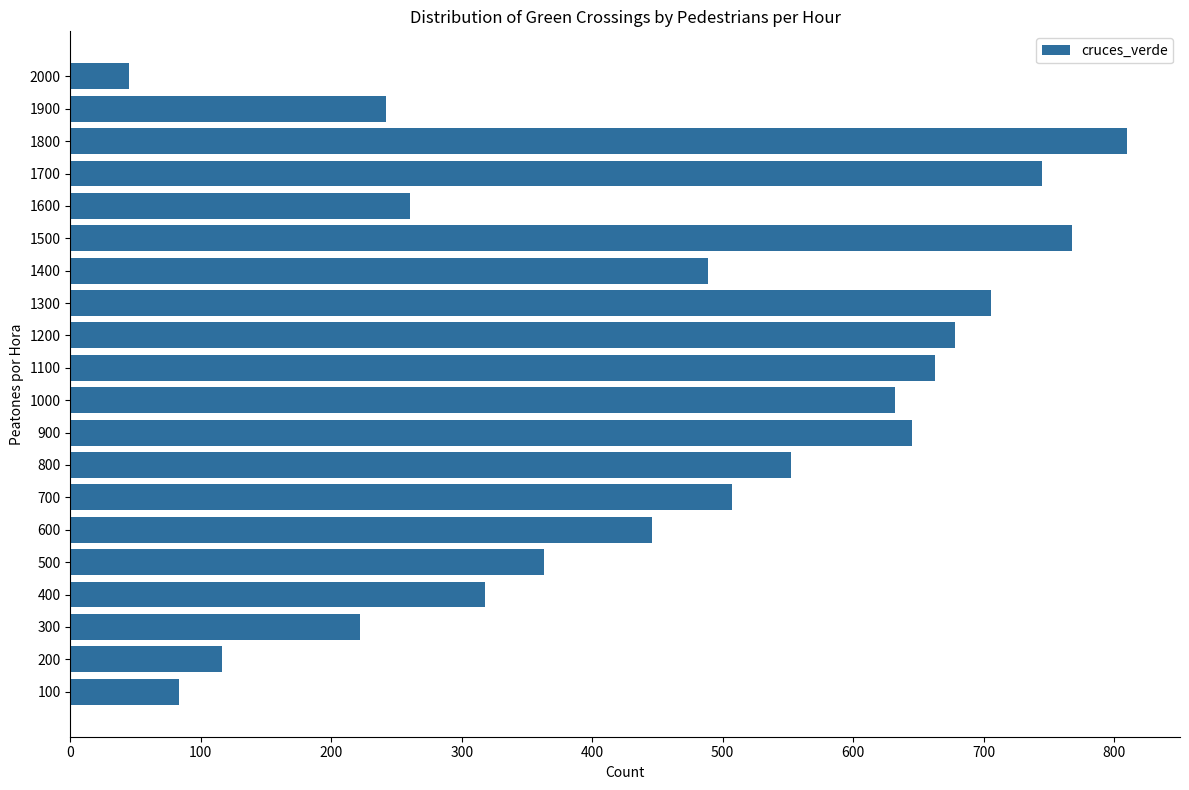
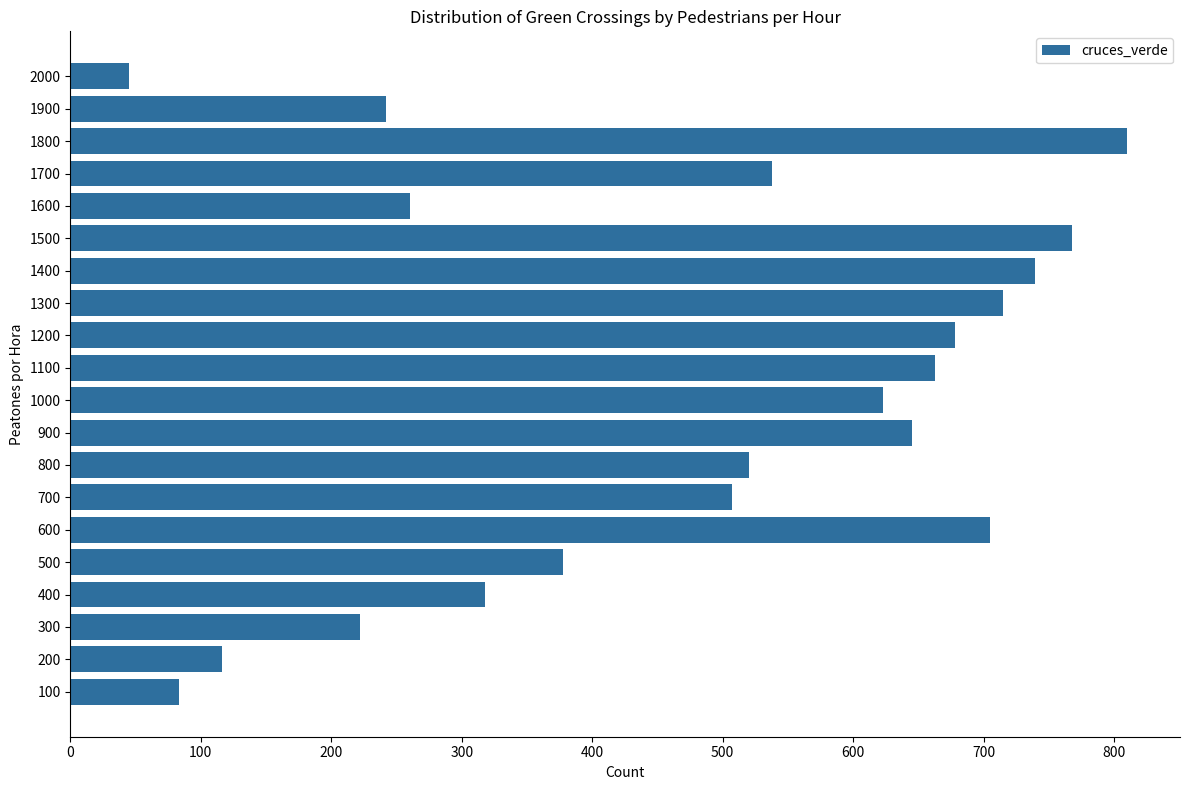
1700: 745 -> 538
1400: 489 -> 739
1300: 706 -> 715
1000: 632 -> 623
800: 552 -> 520
600: 446 -> 705
500: 363 -> 378
